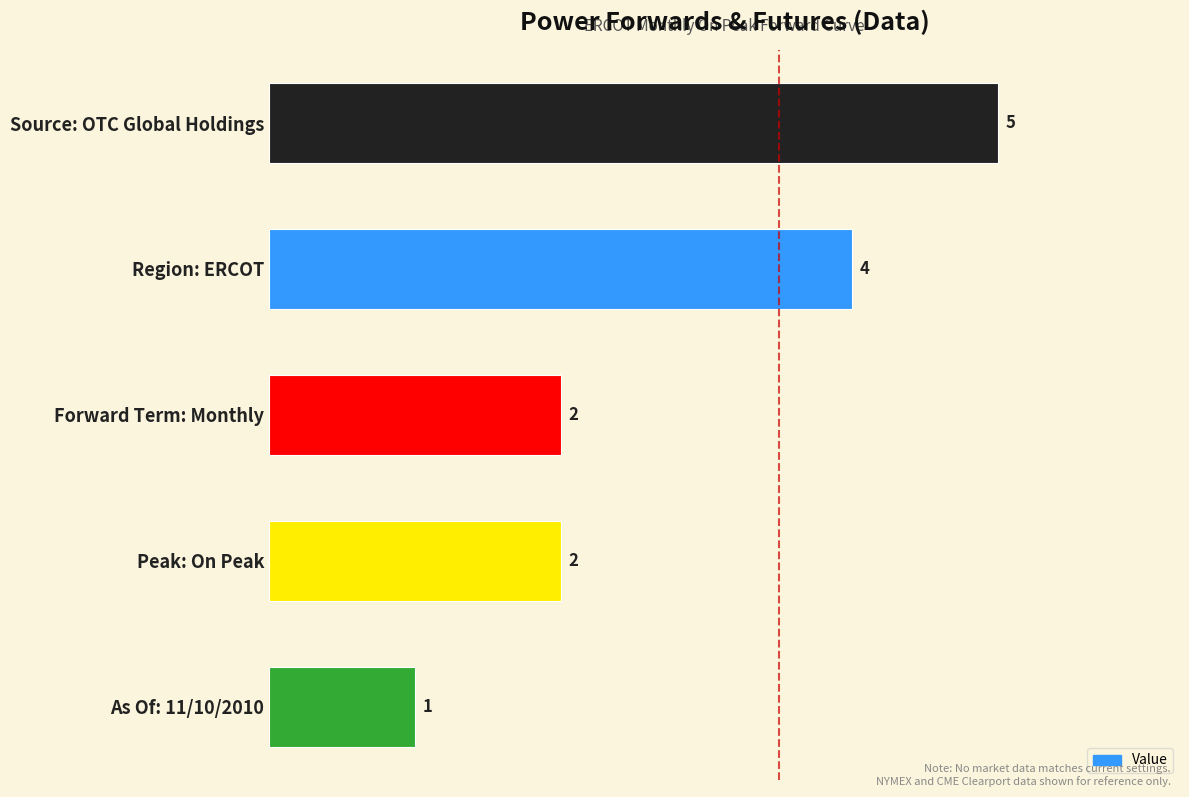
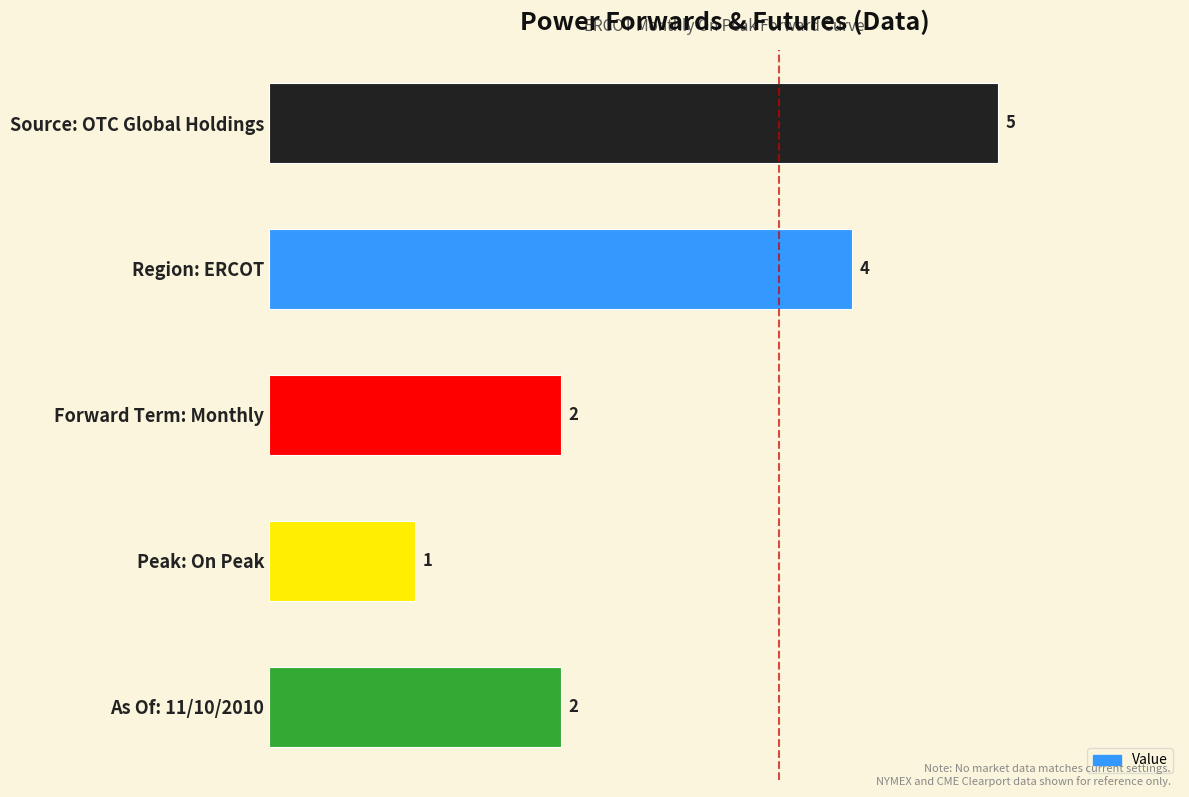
Peak: On Peak: 2 -> 1
As Of: 11/10/2010: 1 -> 2
